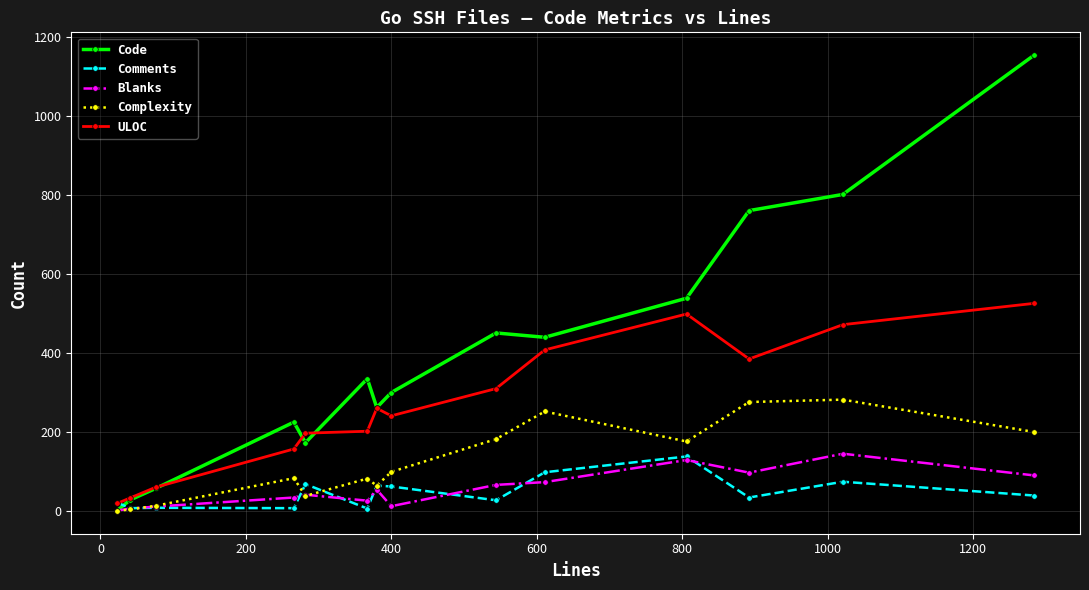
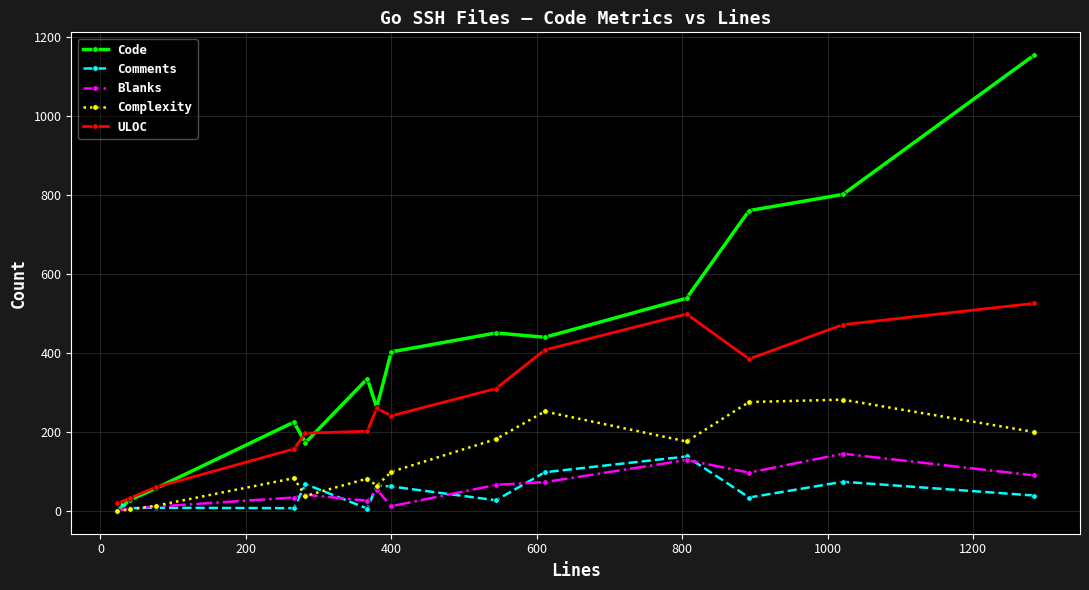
Code, 400: 300 -> 400
